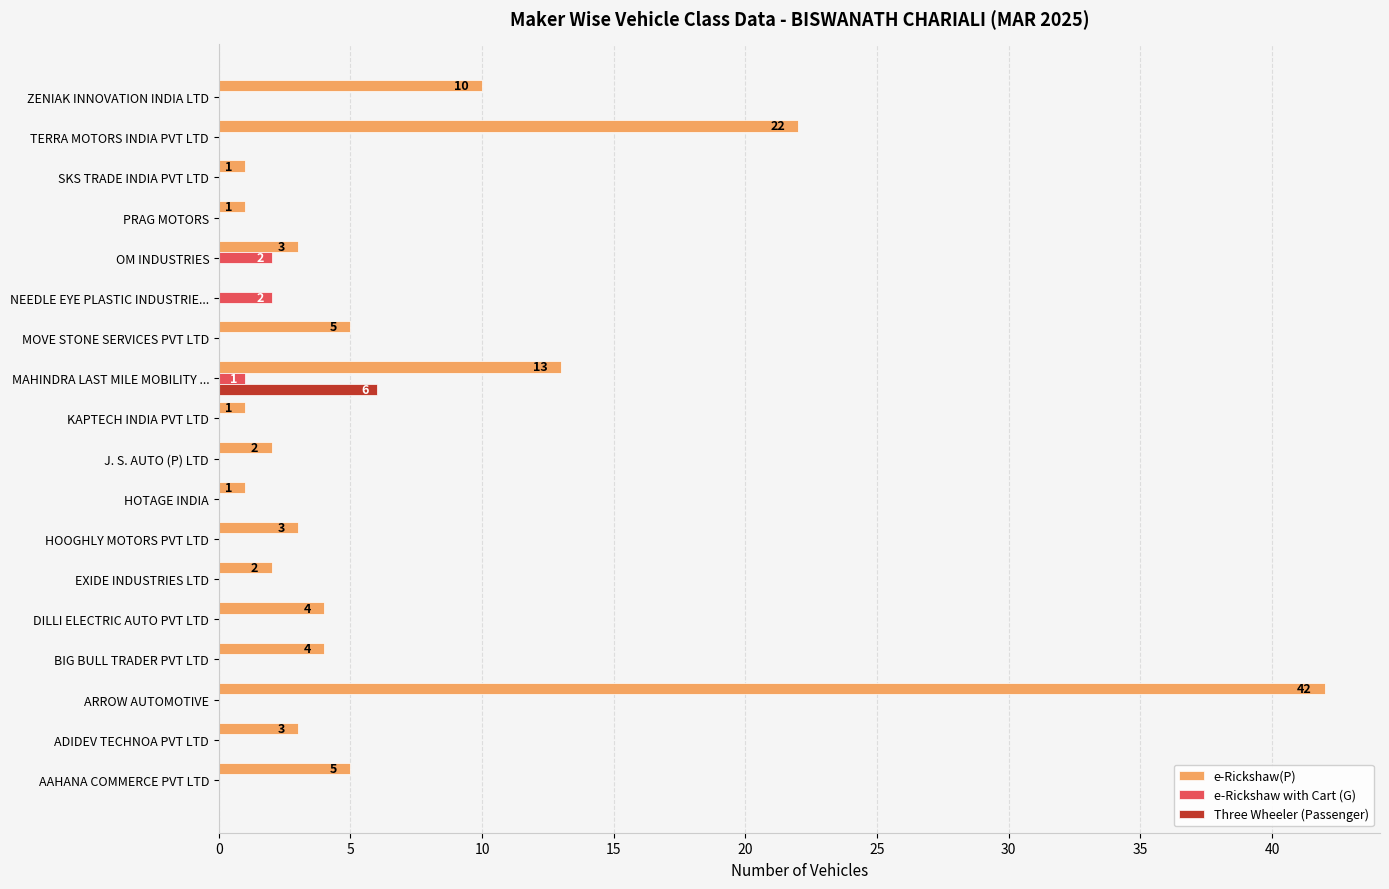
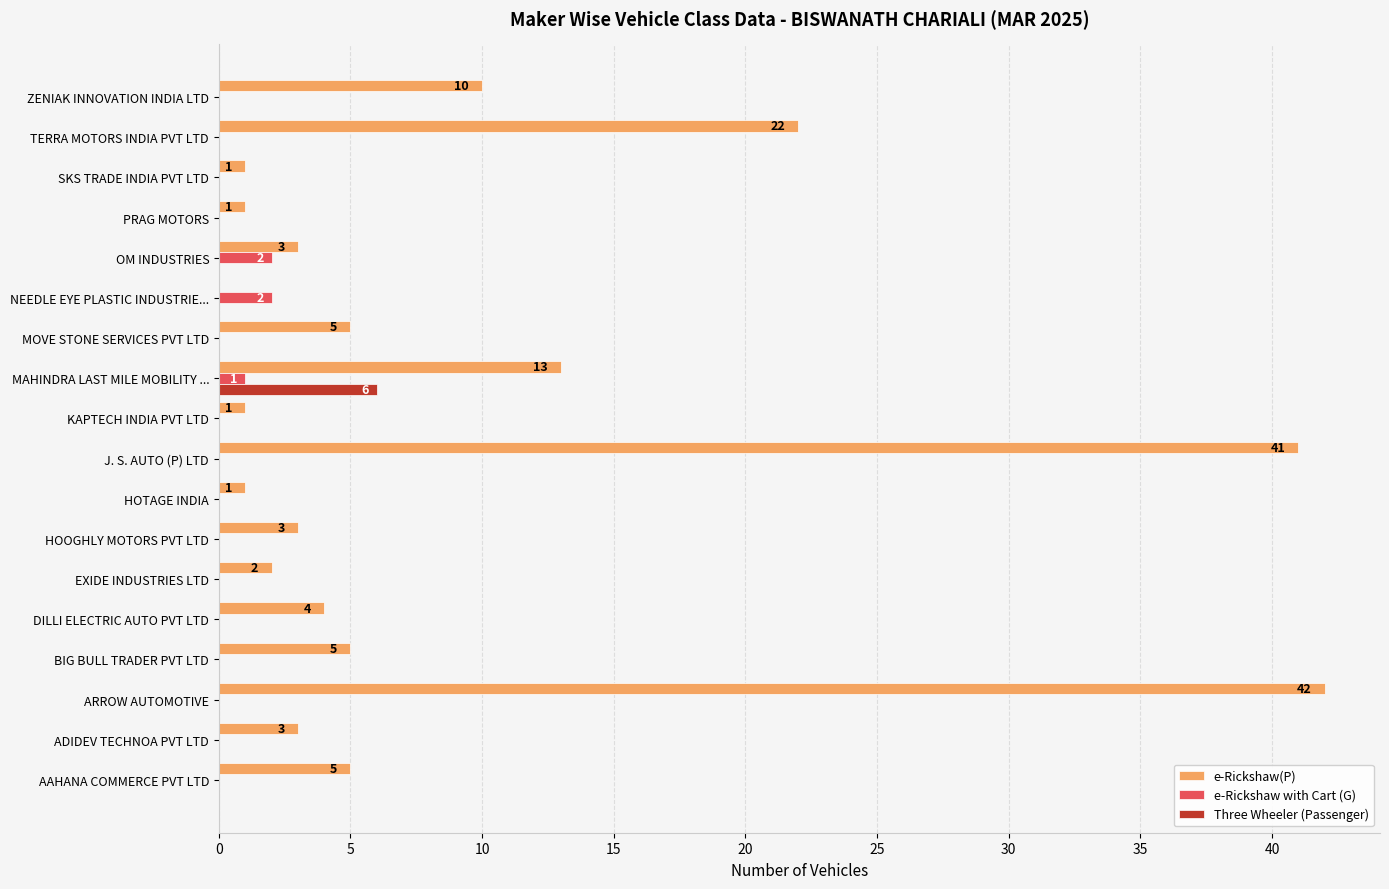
e-Rickshaw(P), J. S. AUTO (P) LTD: 2 -> 41
e-Rickshaw(P), BIG BULL TRADER PVT LTD: 4 -> 5
